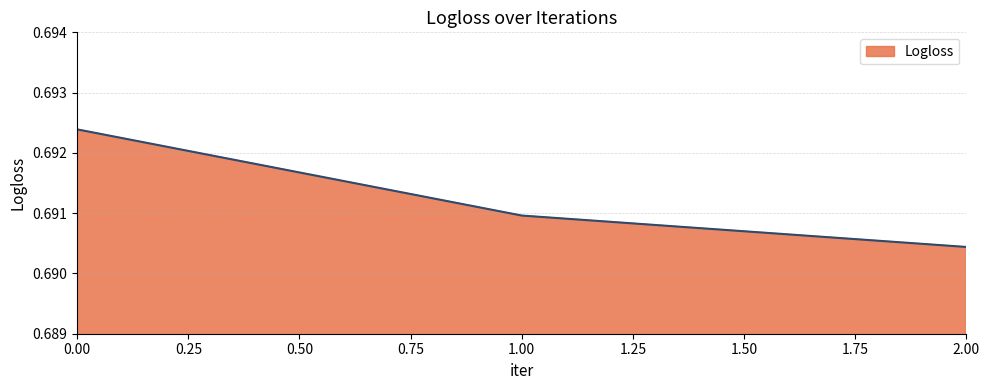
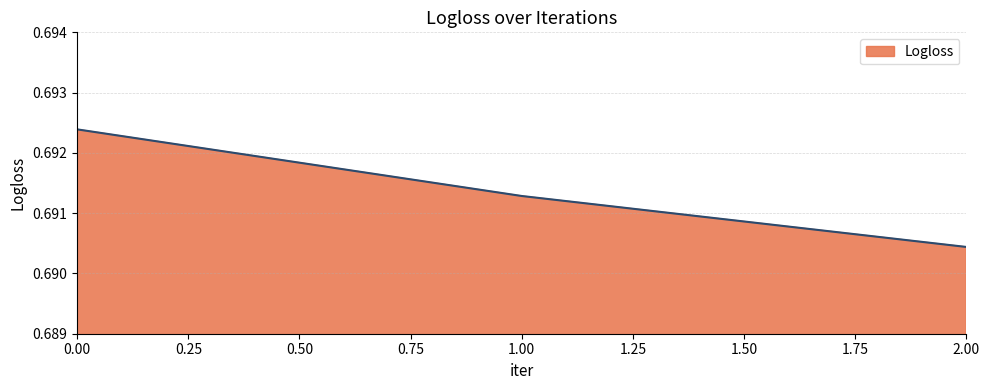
1.00: 0.6910 -> 0.6913
